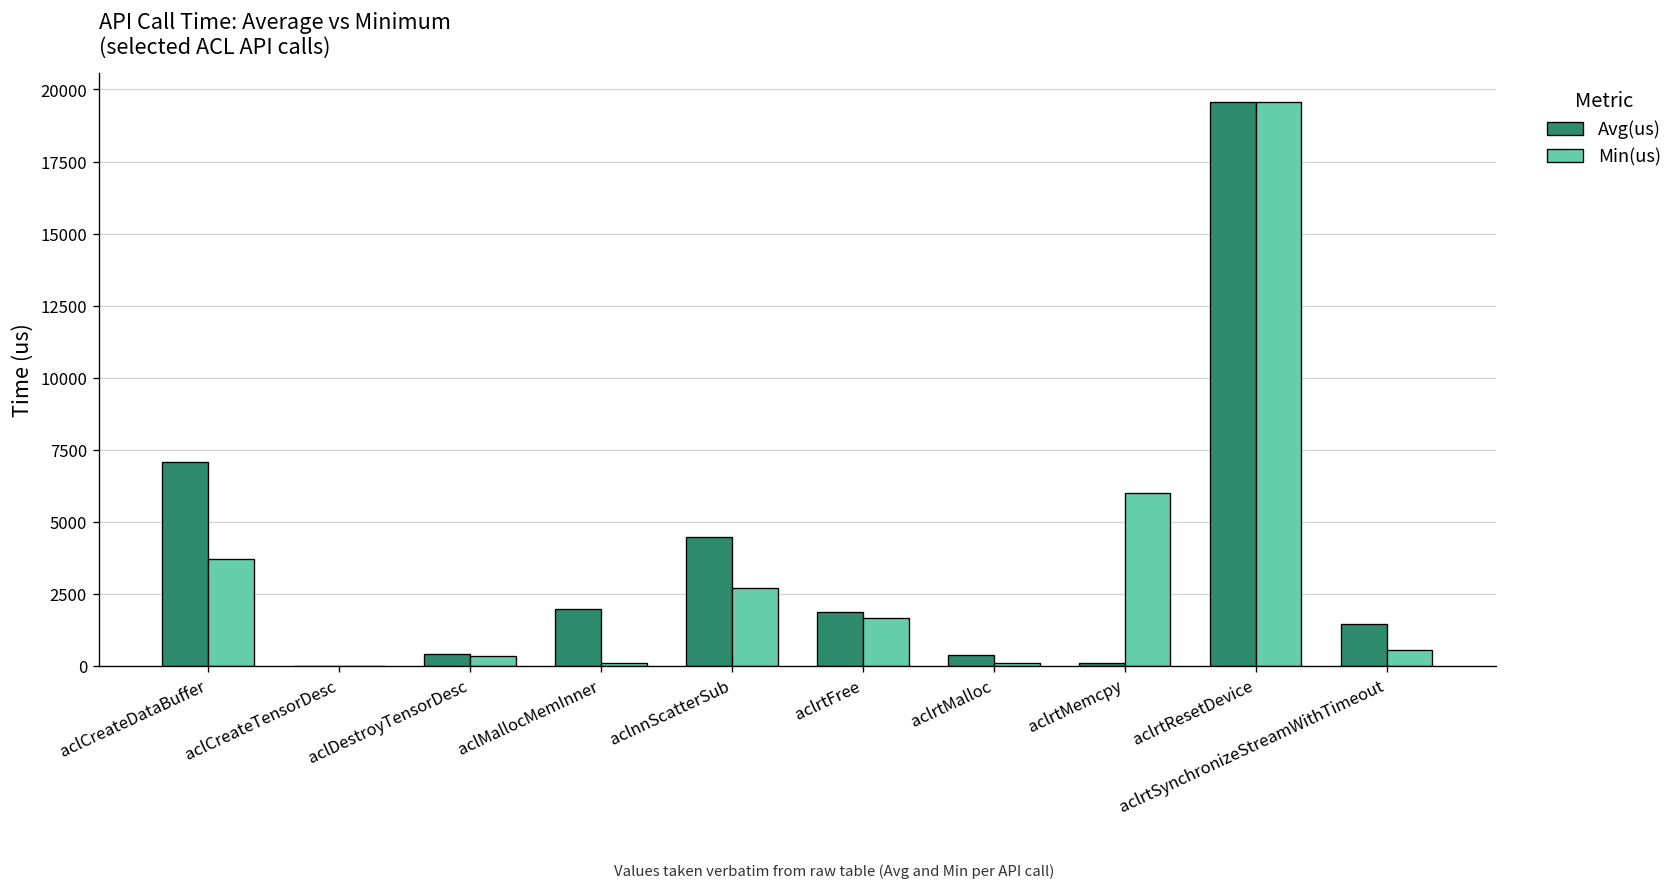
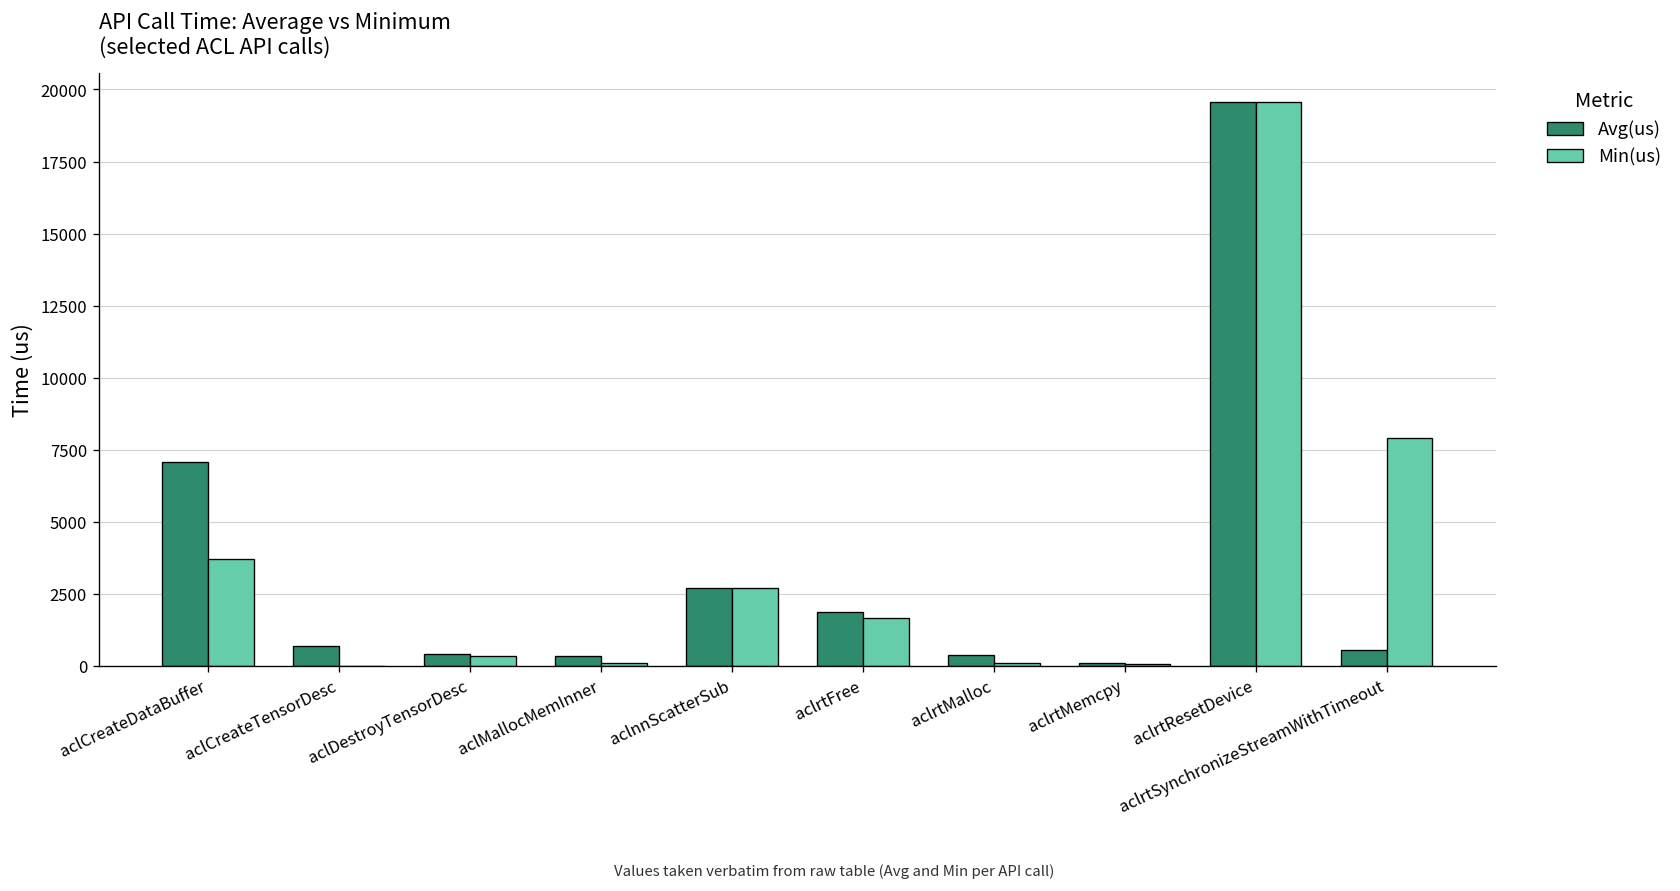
Avg(us), aclCreateTensorDesc: 0 -> 700
Avg(us), aclMallocMemInner: 2000 -> 400
Avg(us), aclnnScatterSub: 4500 -> 2700
Min(us), aclrtMemcpy: 6000 -> 100
Avg(us), aclrtSynchronizeStreamWithTimeout: 1500 -> 500
Min(us), aclrtSynchronizeStreamWithTimeout: 500 -> 7900
